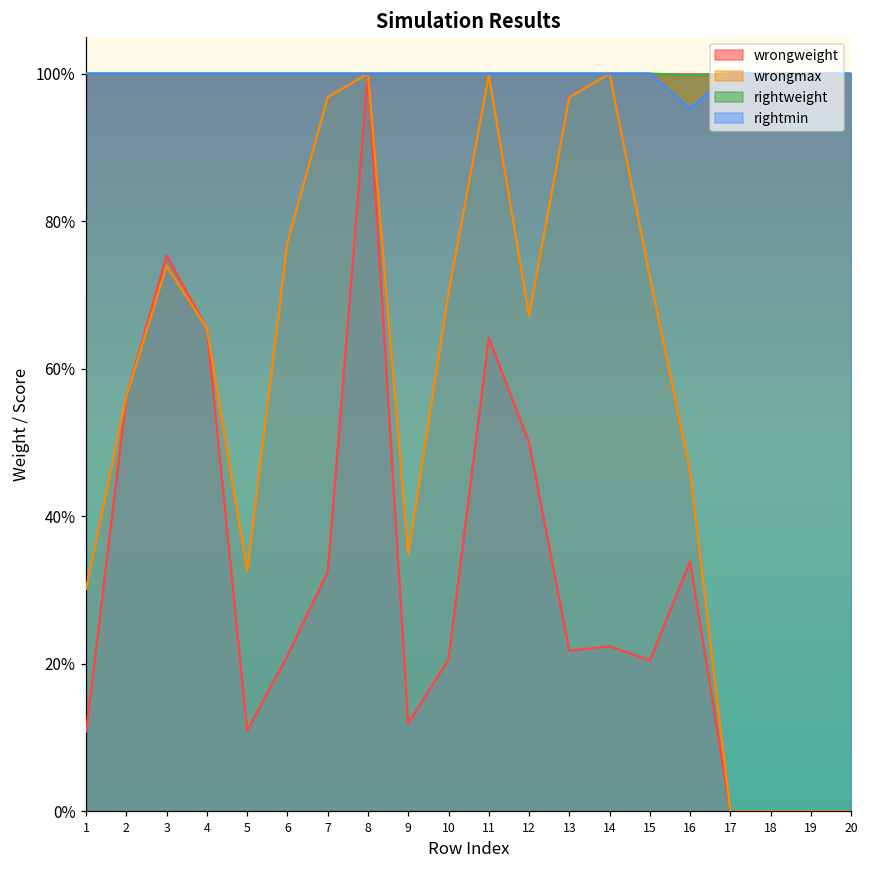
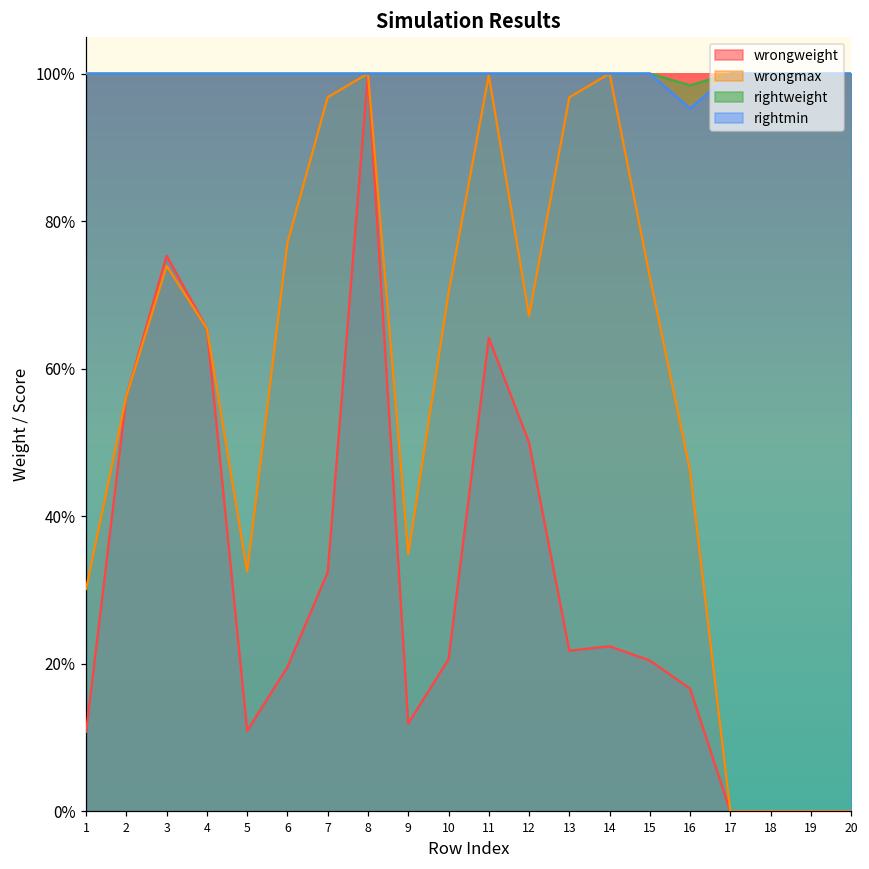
wrongweight, 6: 21% -> 20%
wrongweight, 16: 34% -> 17%
rightweight, 16: 100% -> 98%
